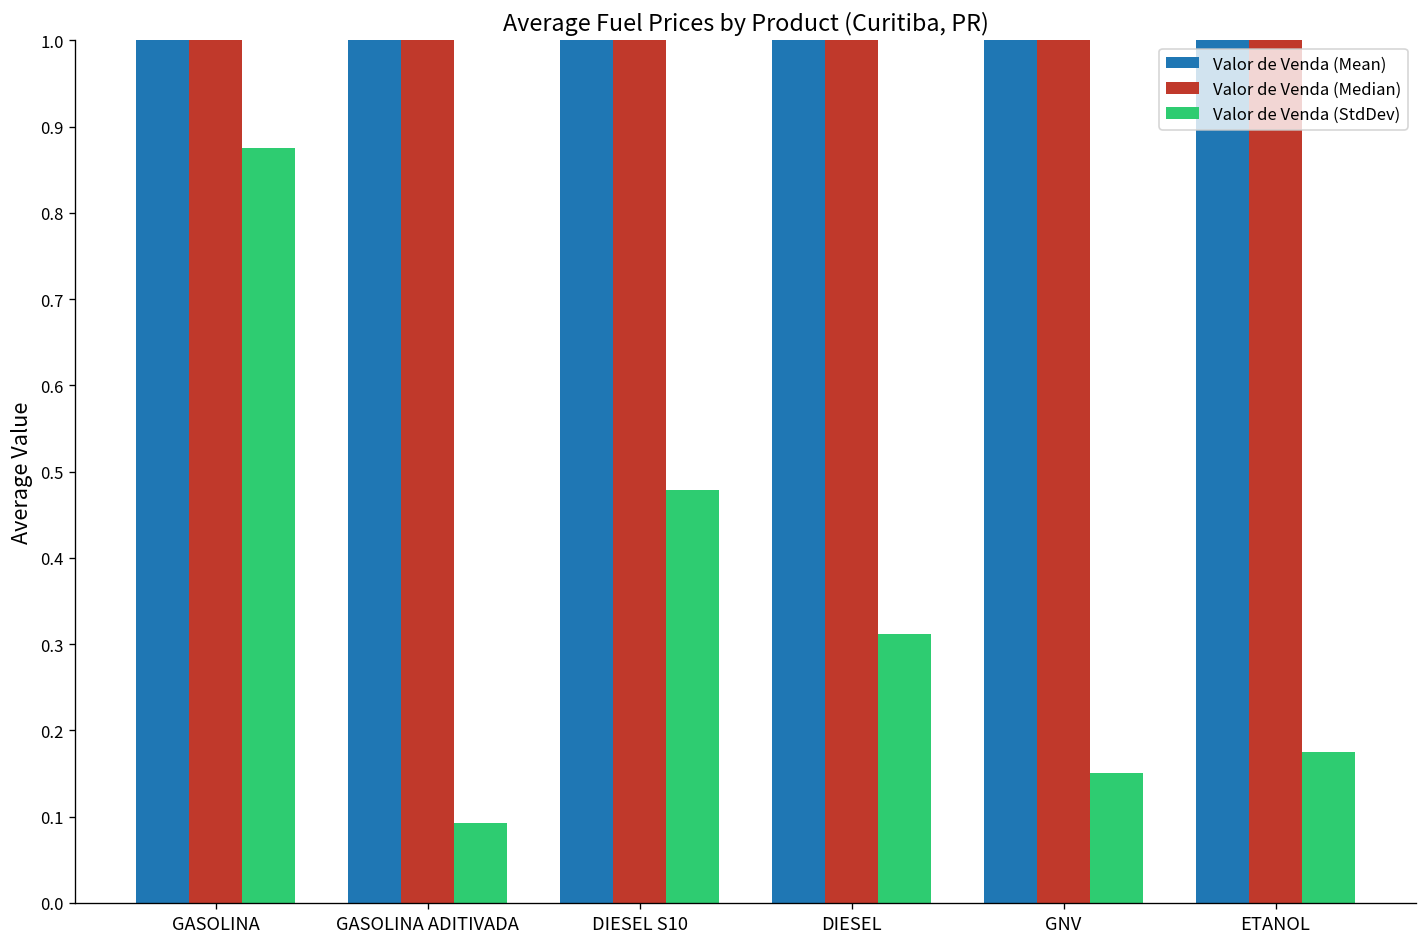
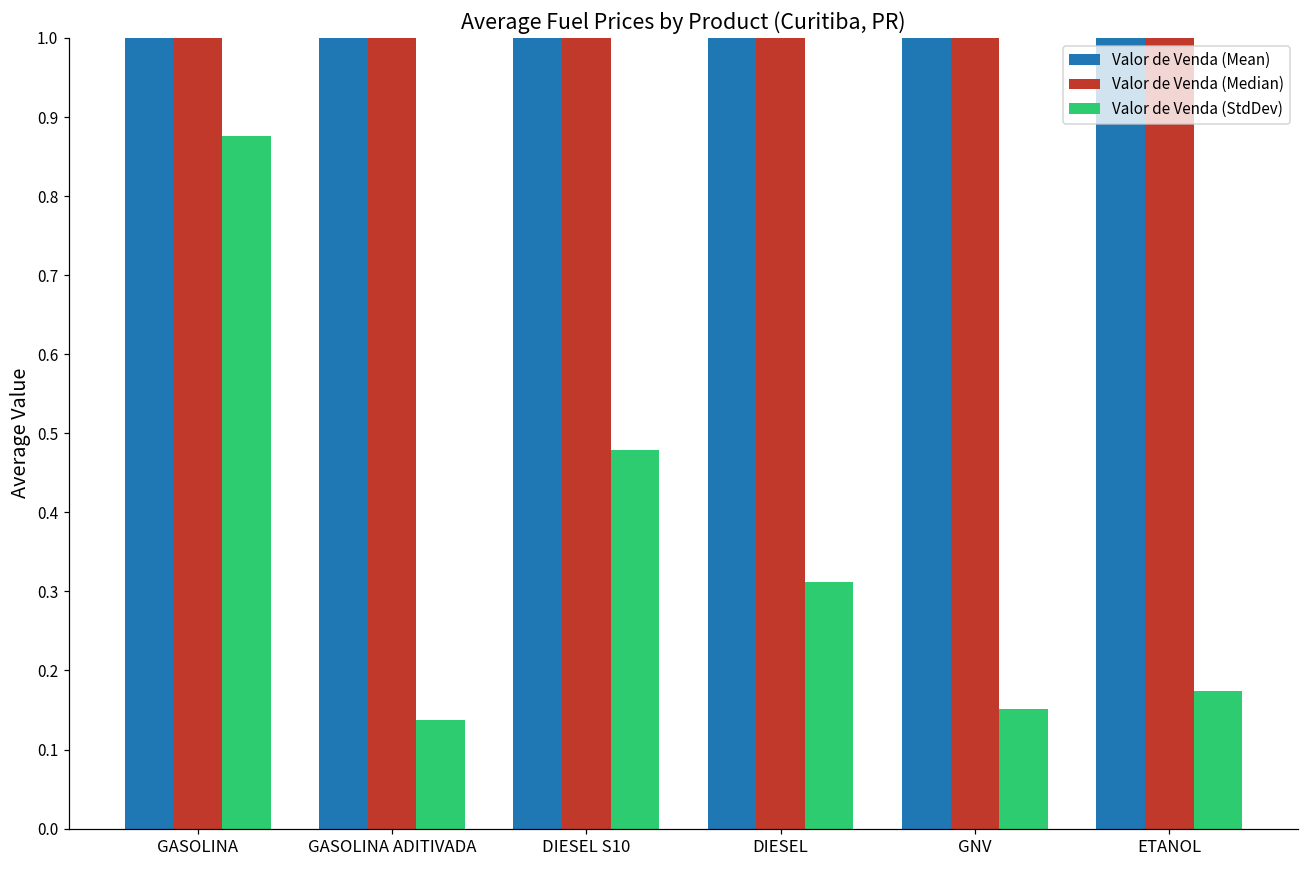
Valor de Venda (StdDev), GASOLINA ADITIVADA: 0.09 -> 0.14
